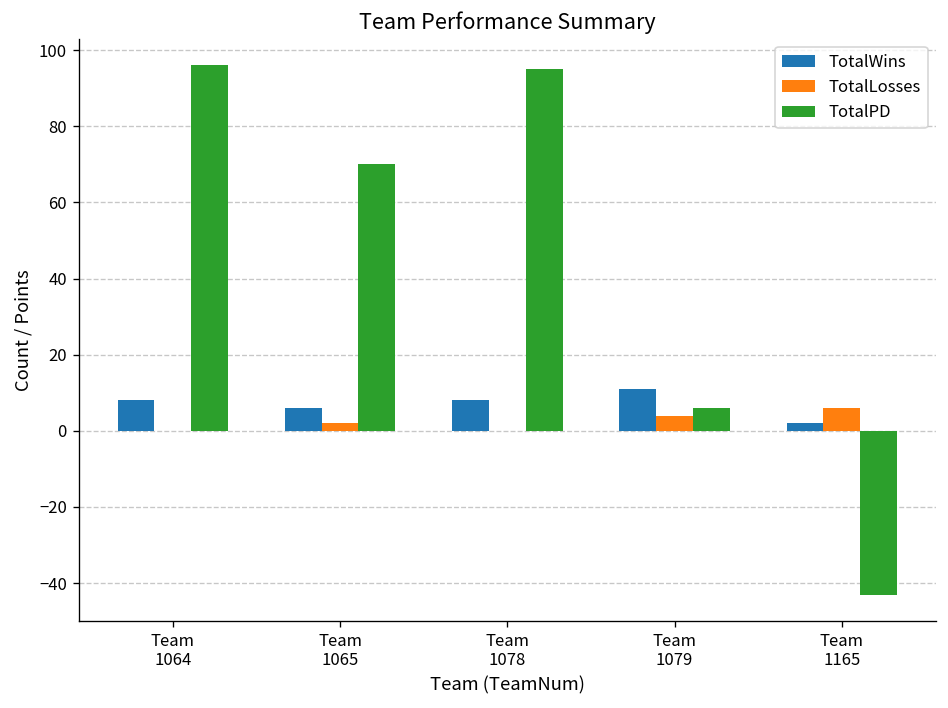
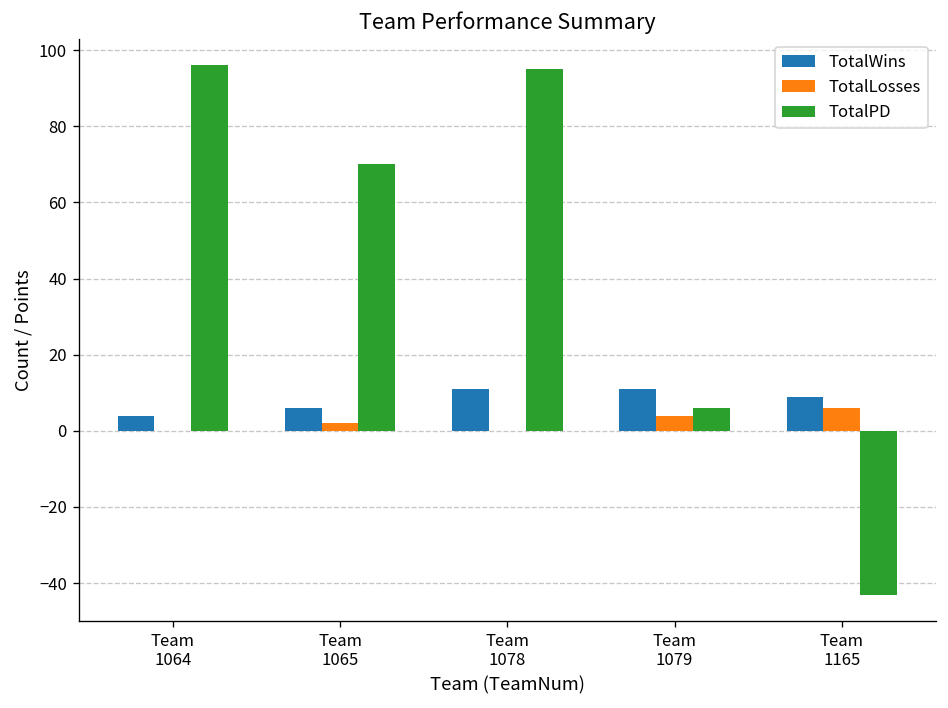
TotalWins, Team 1064: 8 -> 4
TotalWins, Team 1078: 8 -> 11
TotalWins, Team 1165: 2 -> 9
